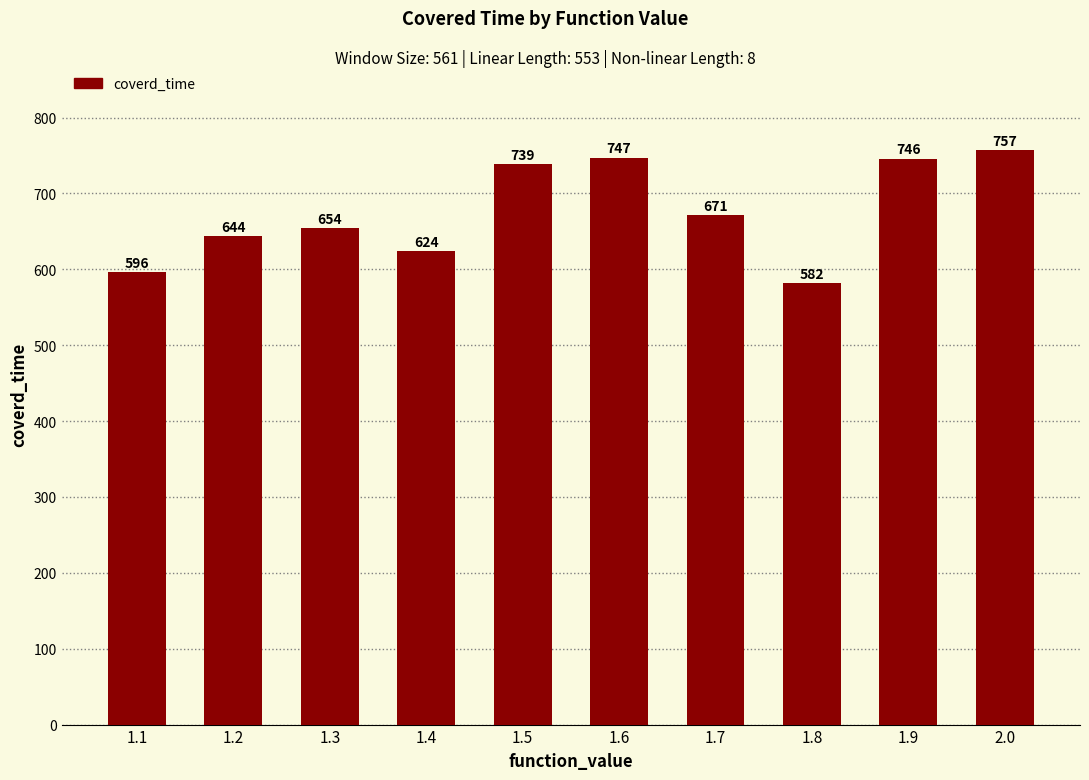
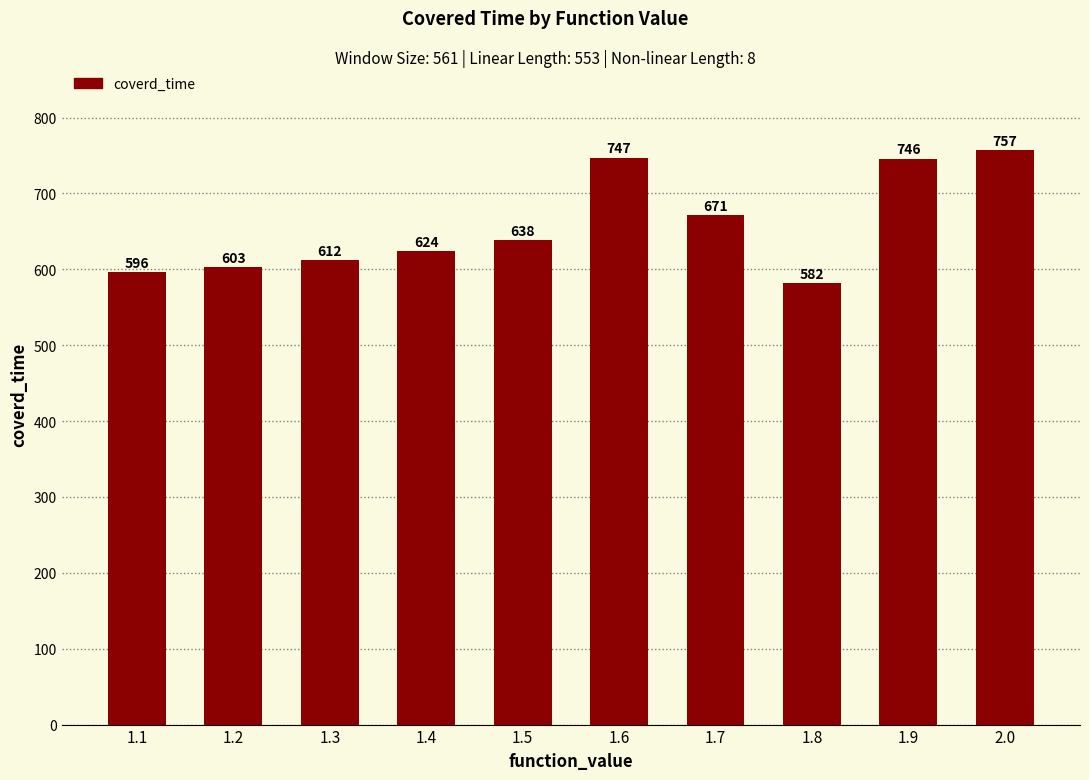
1.2: 644 -> 603
1.3: 654 -> 612
1.5: 739 -> 638
